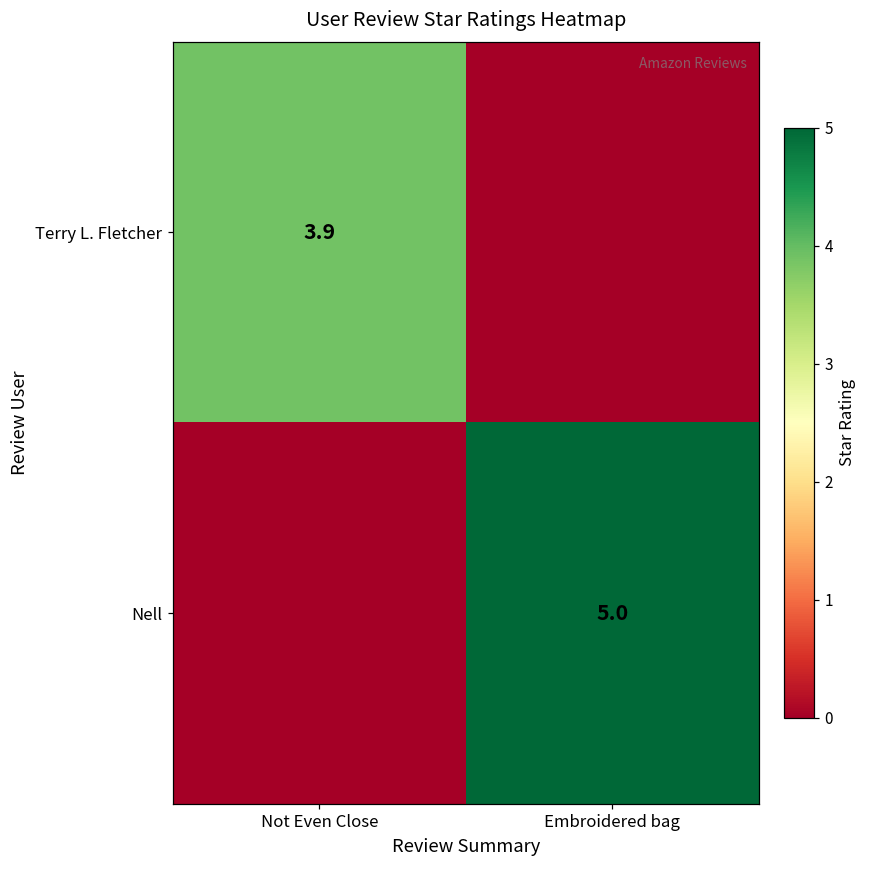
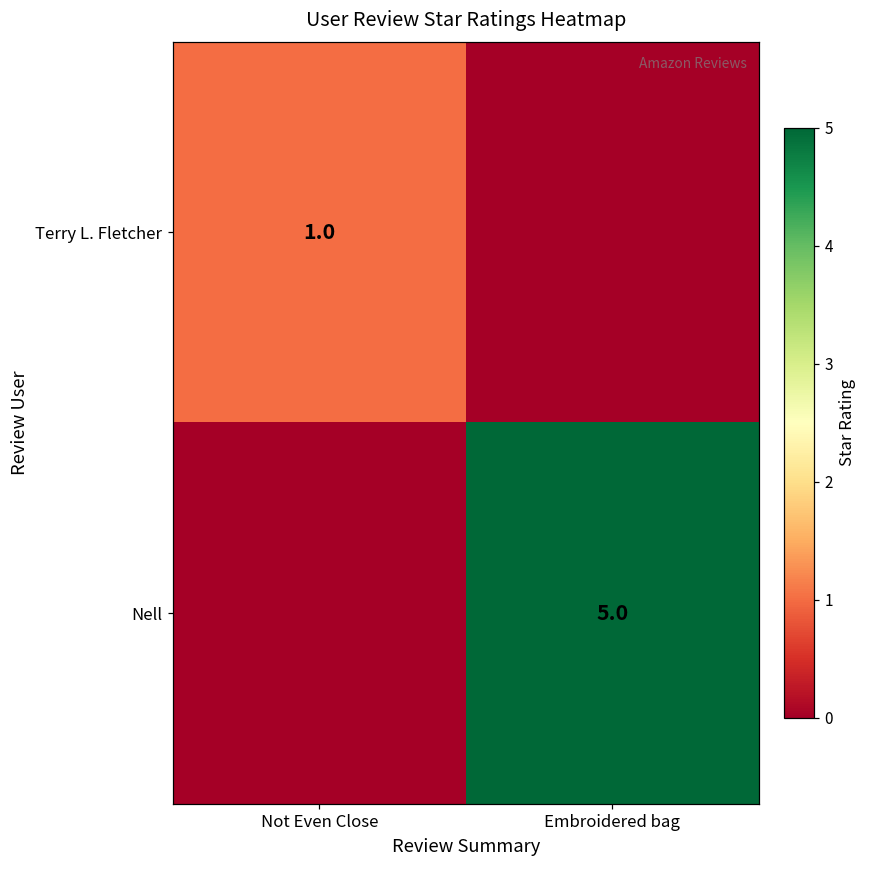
Terry L. Fletcher, Not Even Close: 3.9 -> 1.0
